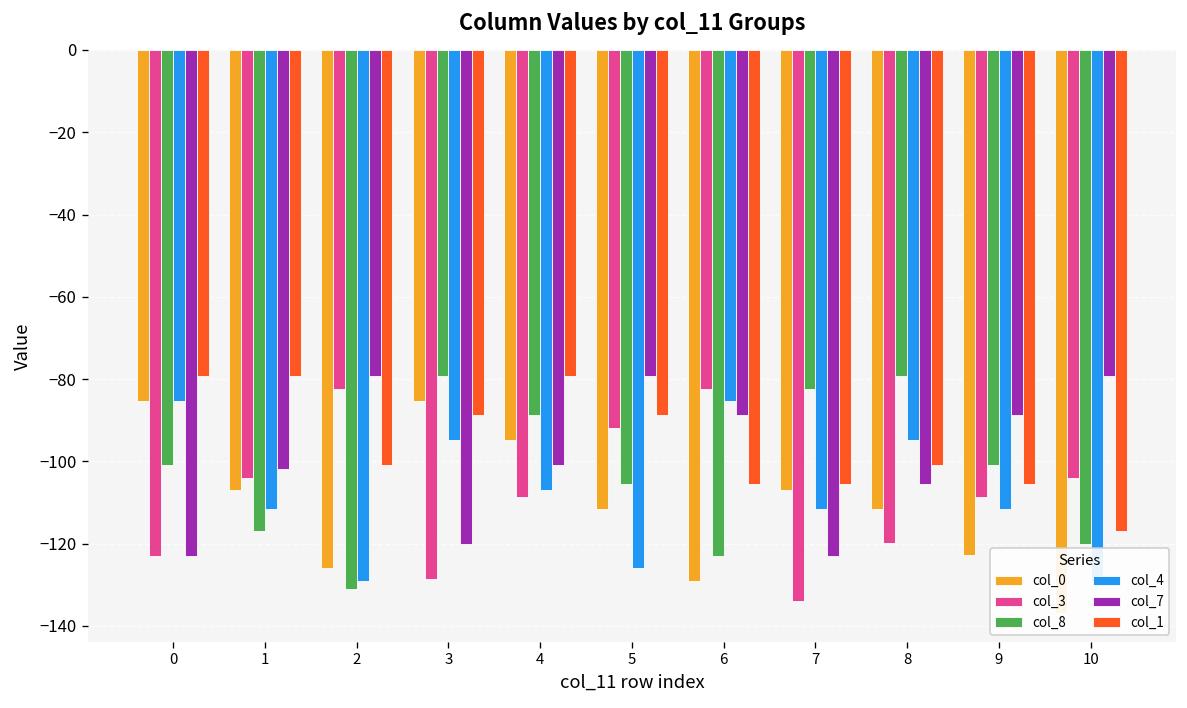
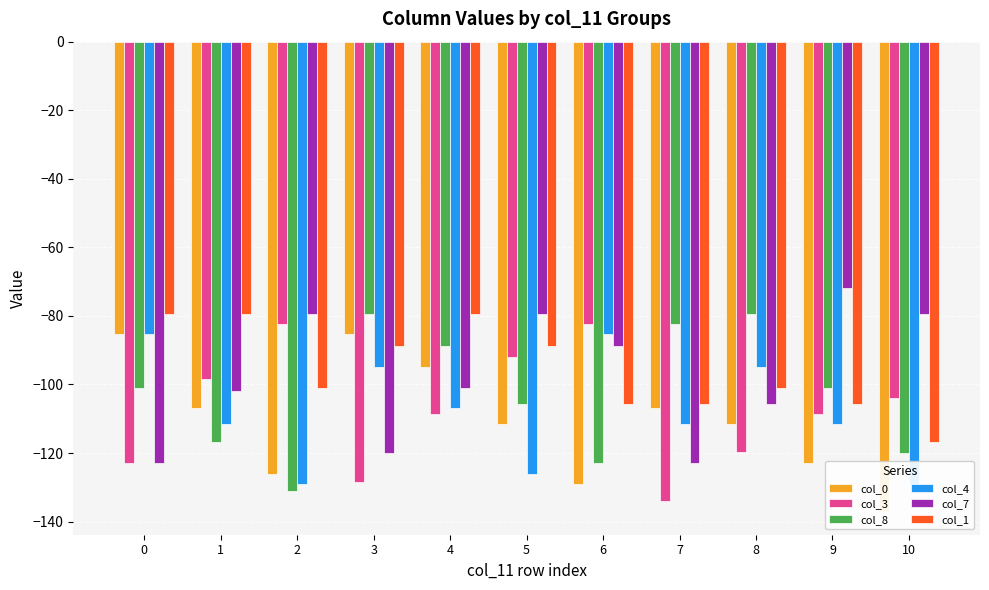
col_3, 1: -104 -> -98
col_7, 9: -89 -> -72
